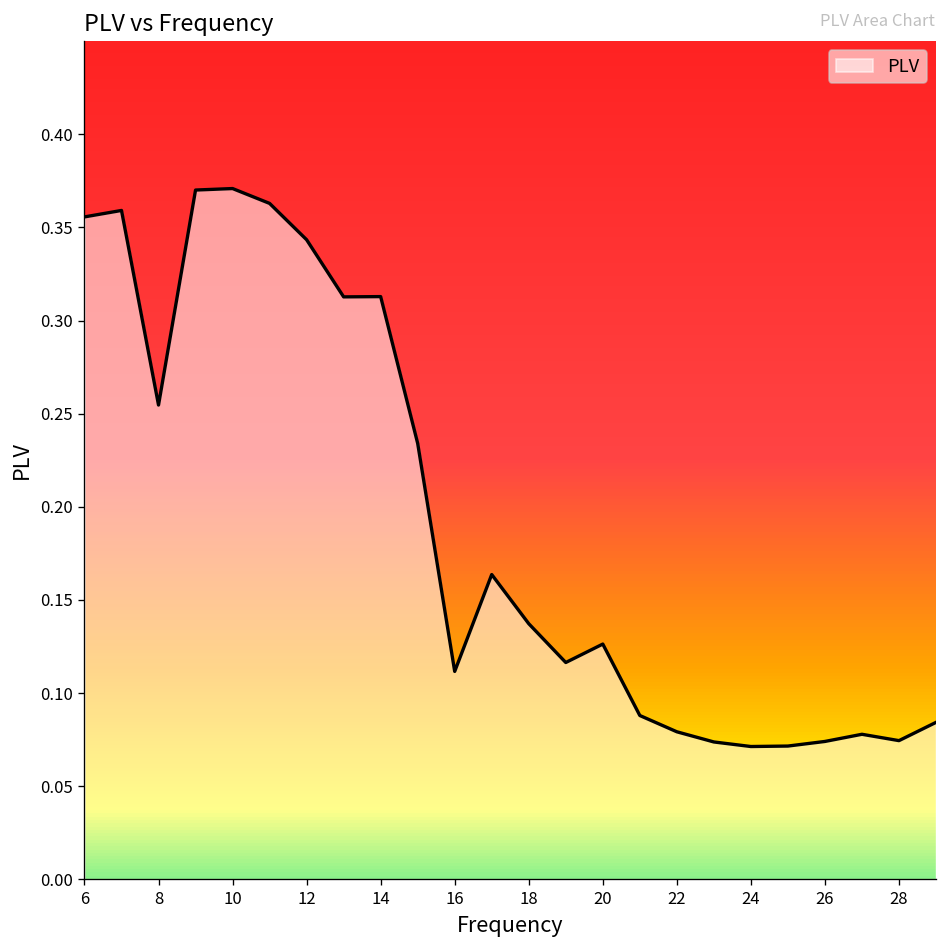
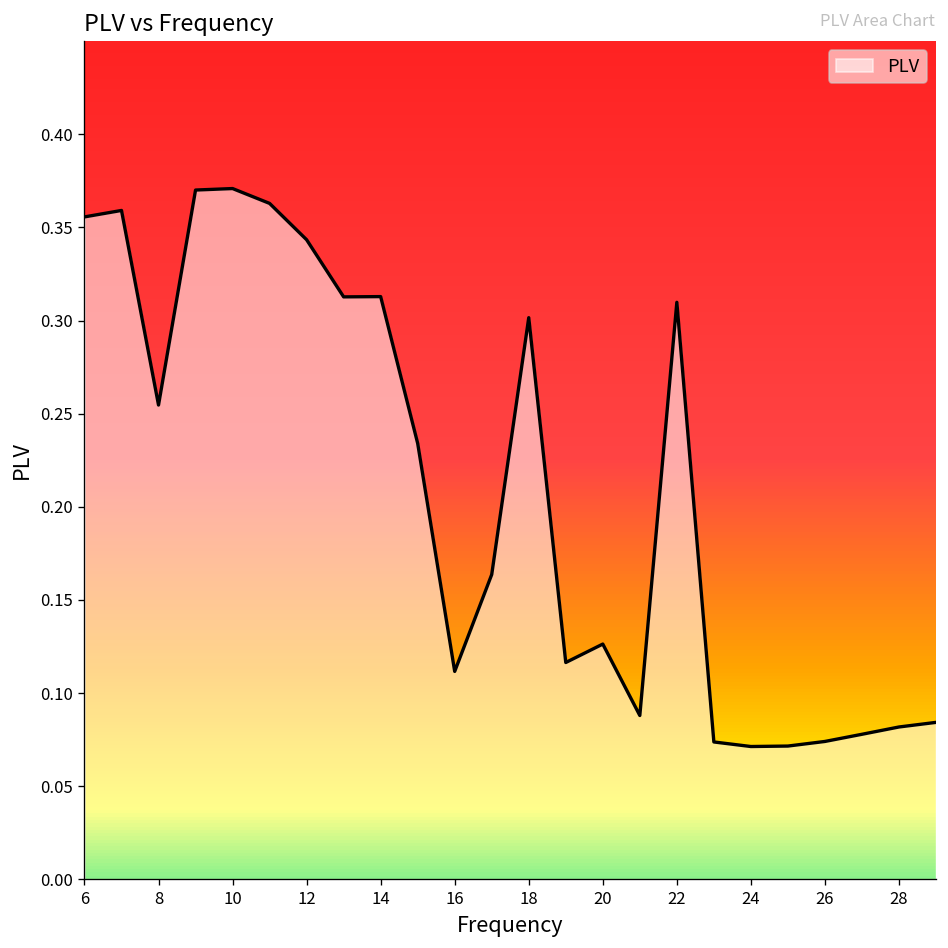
18: 0.137 -> 0.302
22: 0.079 -> 0.310
28: 0.074 -> 0.082
